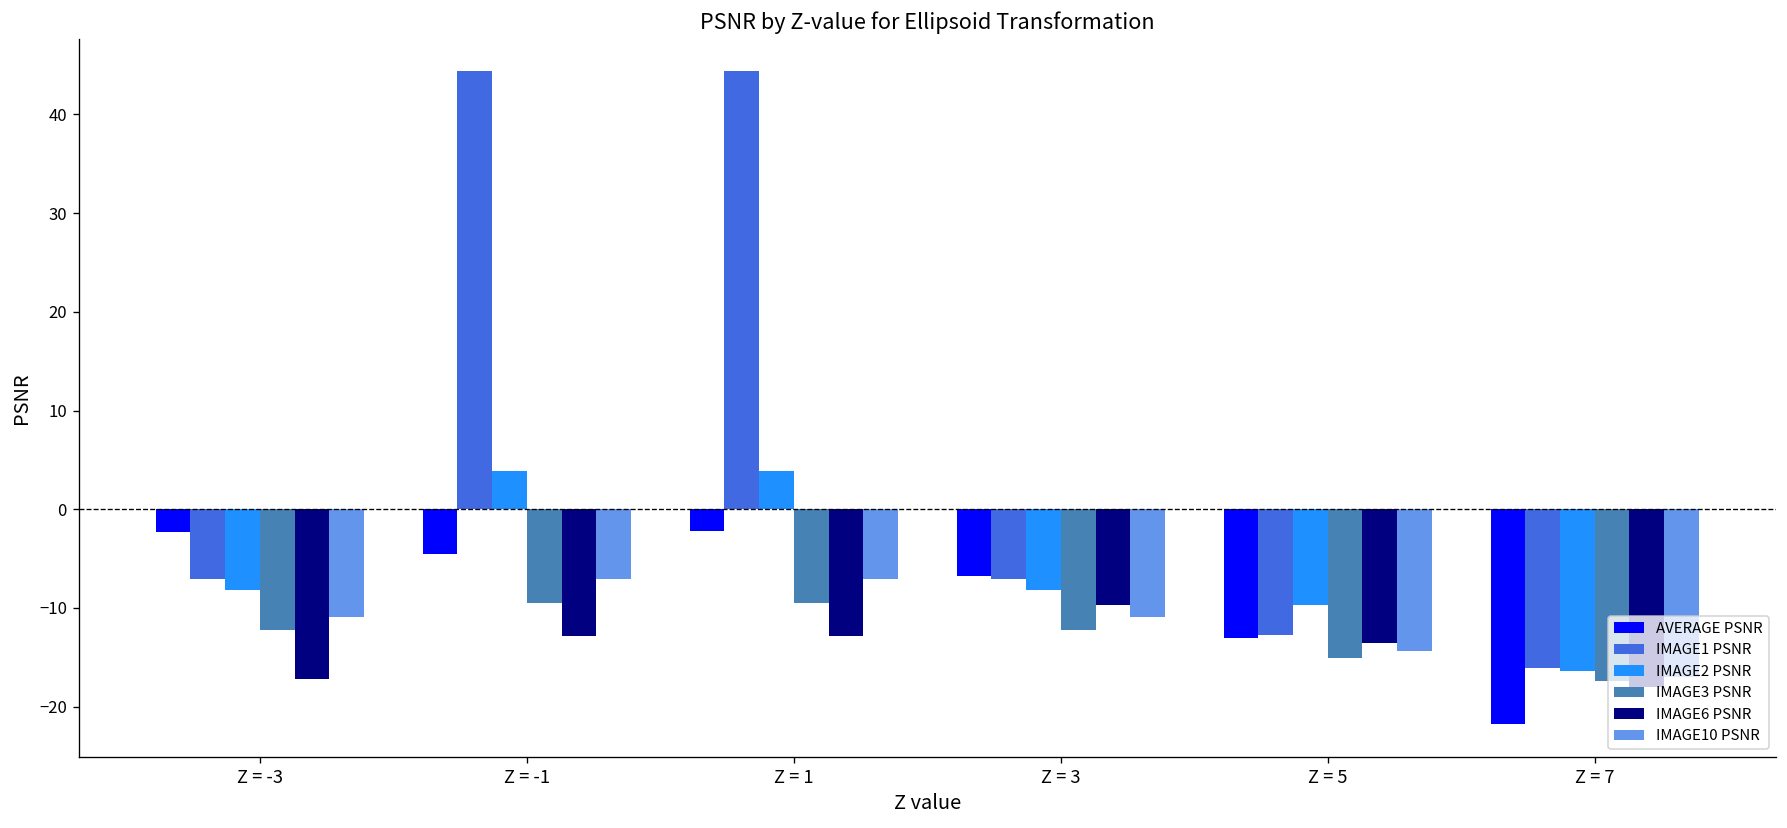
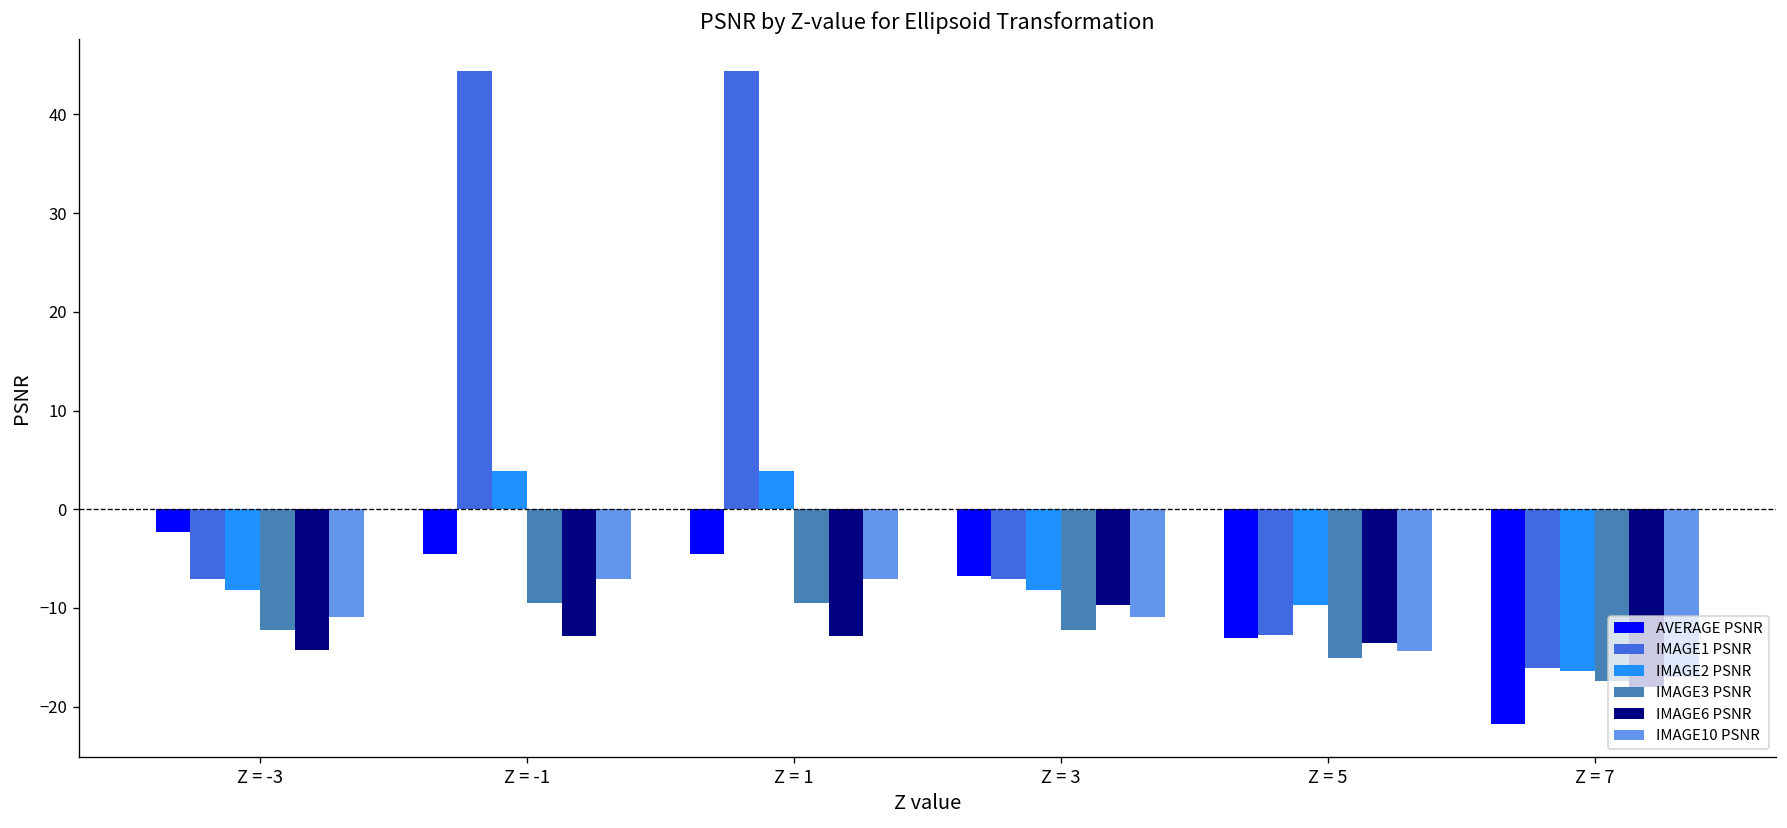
IMAGE6 PSNR, Z = -3: -17 -> -14
AVERAGE PSNR, Z = 1: -2 -> -5
